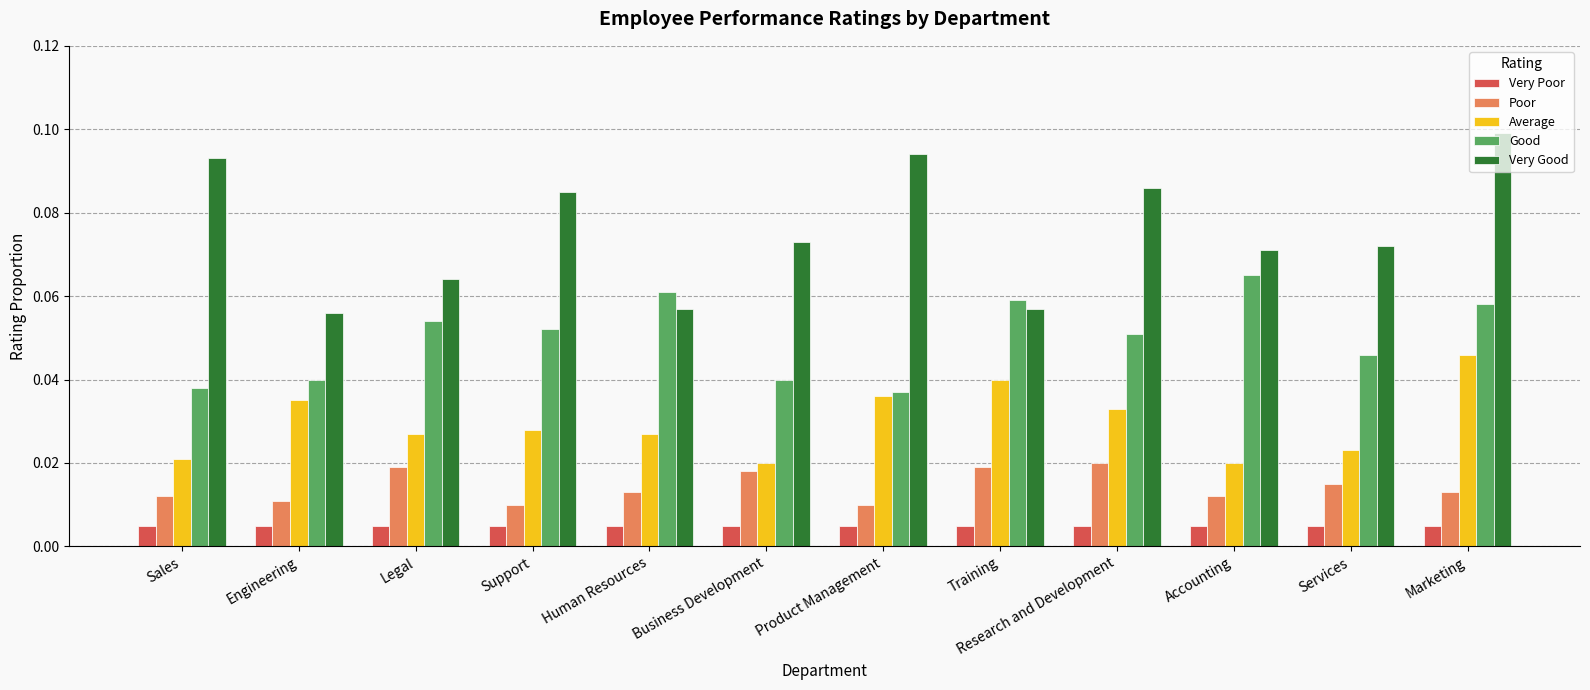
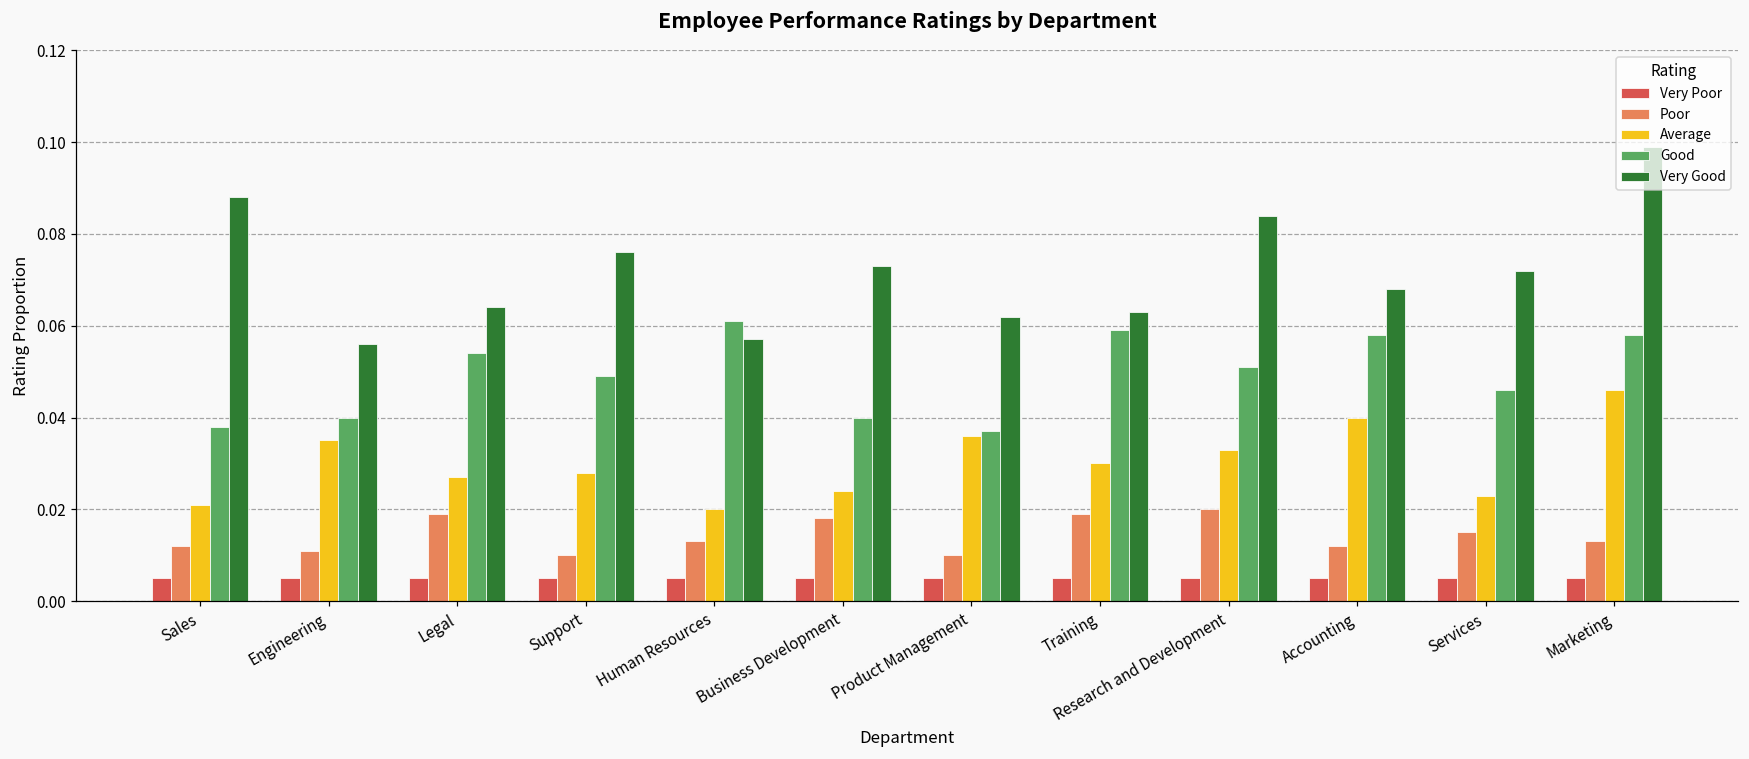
Very Good, Sales: 0.093 -> 0.088
Good, Support: 0.052 -> 0.049
Very Good, Support: 0.085 -> 0.076
Average, Human Resources: 0.027 -> 0.020
Average, Business Development: 0.020 -> 0.024
Very Good, Product Management: 0.094 -> 0.062
Average, Training: 0.04 -> 0.03
Very Good, Training: 0.057 -> 0.063
Very Good, Research and Development: 0.086 -> 0.084
Average, Accounting: 0.02 -> 0.04
Good, Accounting: 0.065 -> 0.058
Very Good, Accounting: 0.071 -> 0.068
